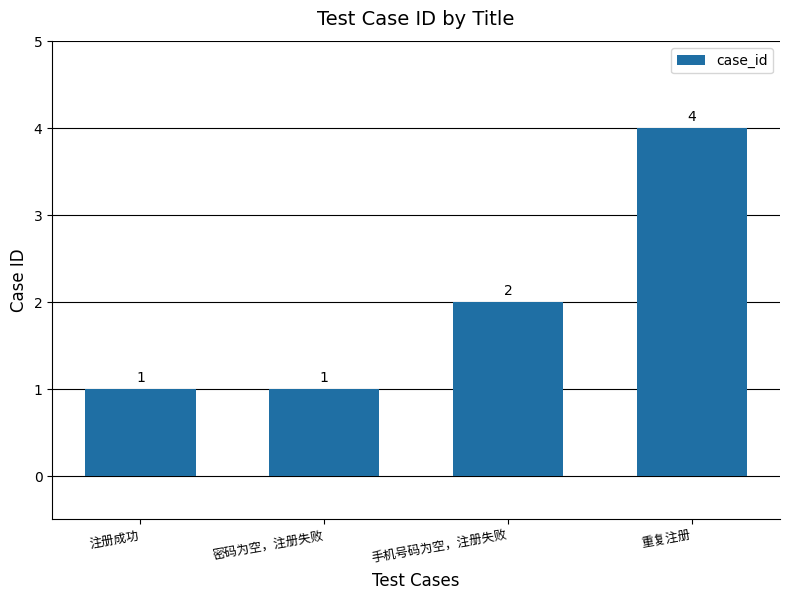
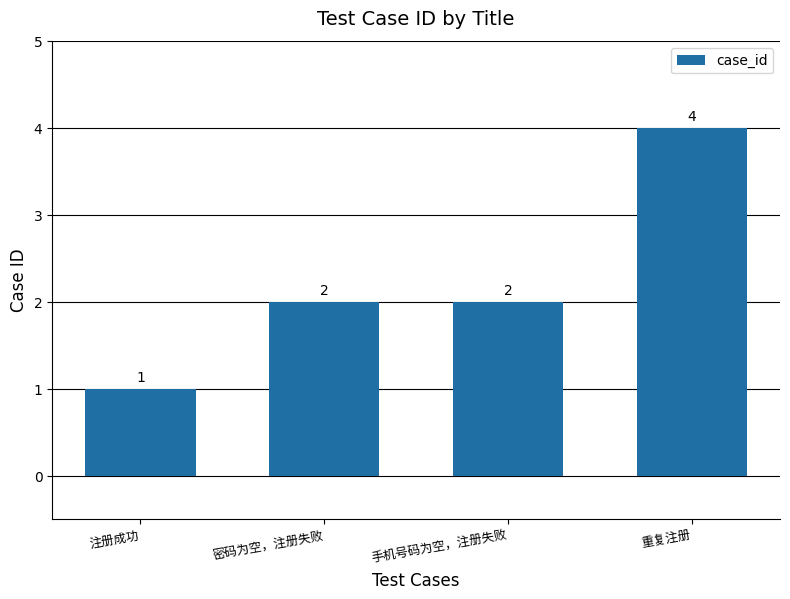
密码为空，注册失败: 1 -> 2
